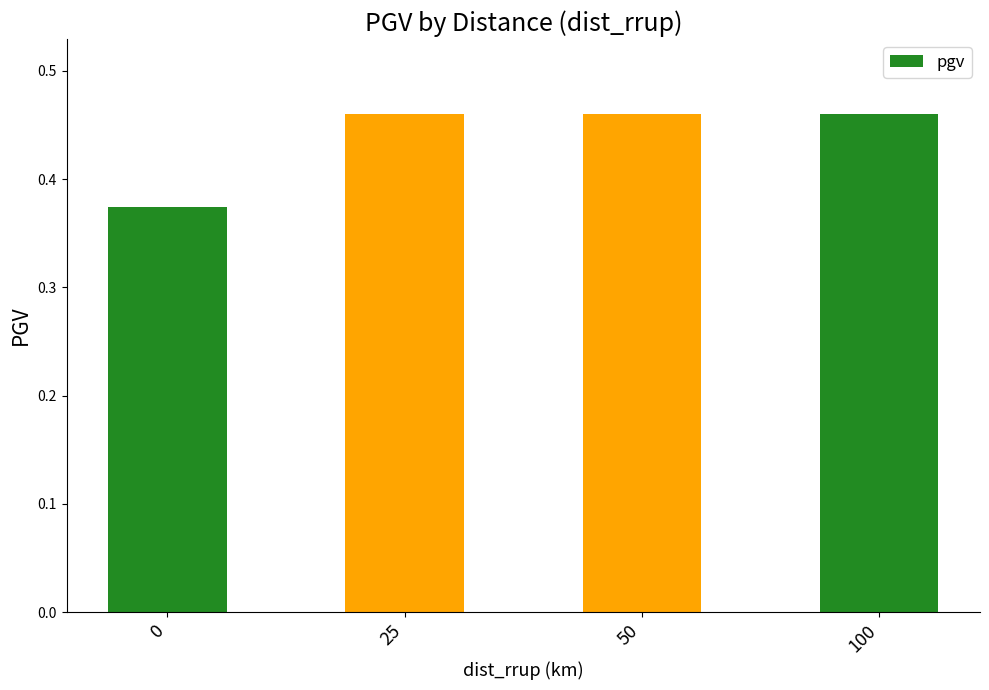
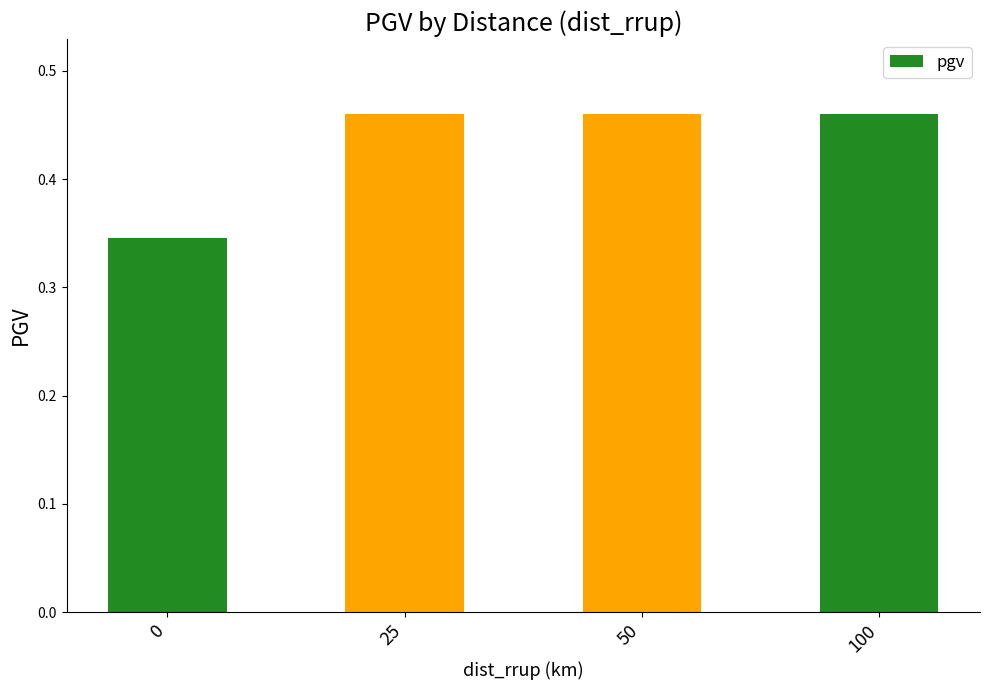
0: 0.375 -> 0.345
